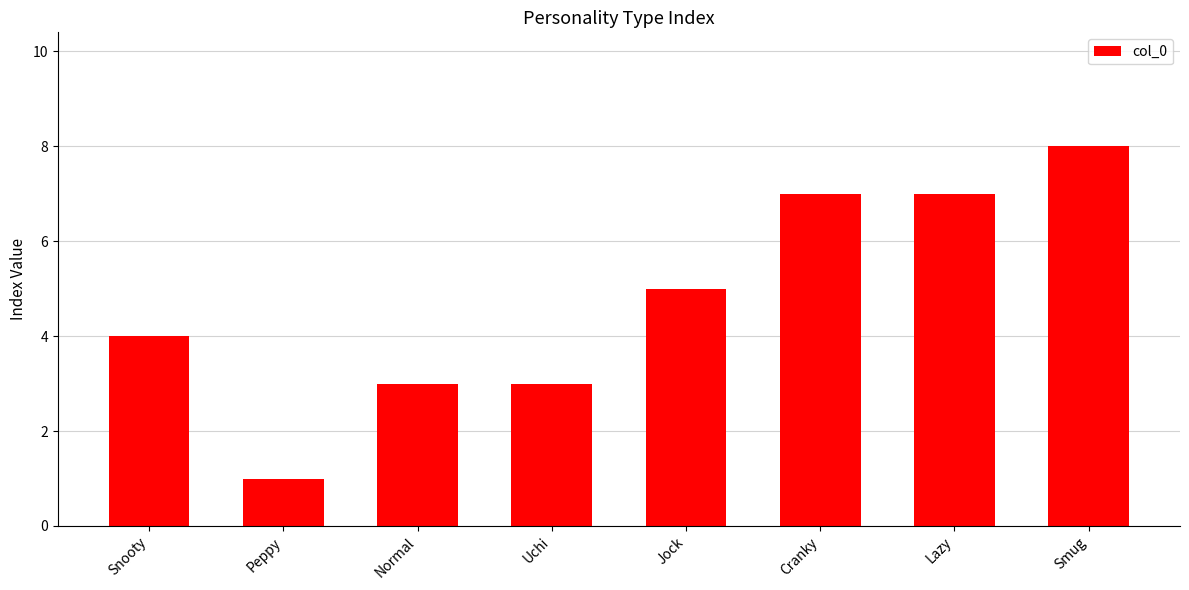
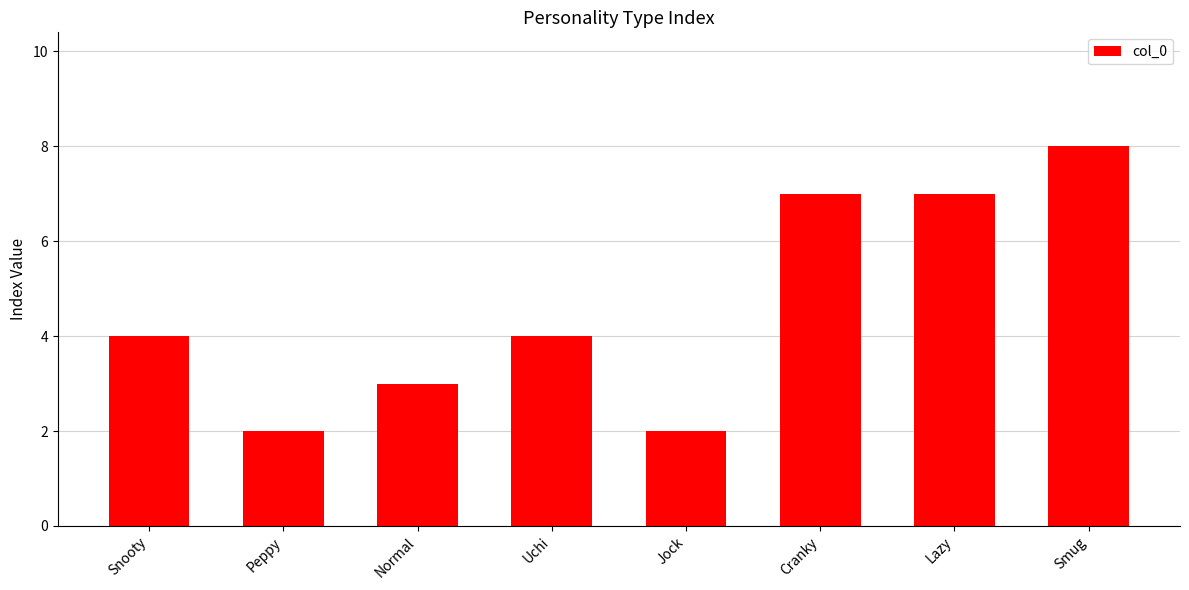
Peppy: 1 -> 2
Uchi: 3 -> 4
Jock: 5 -> 2
